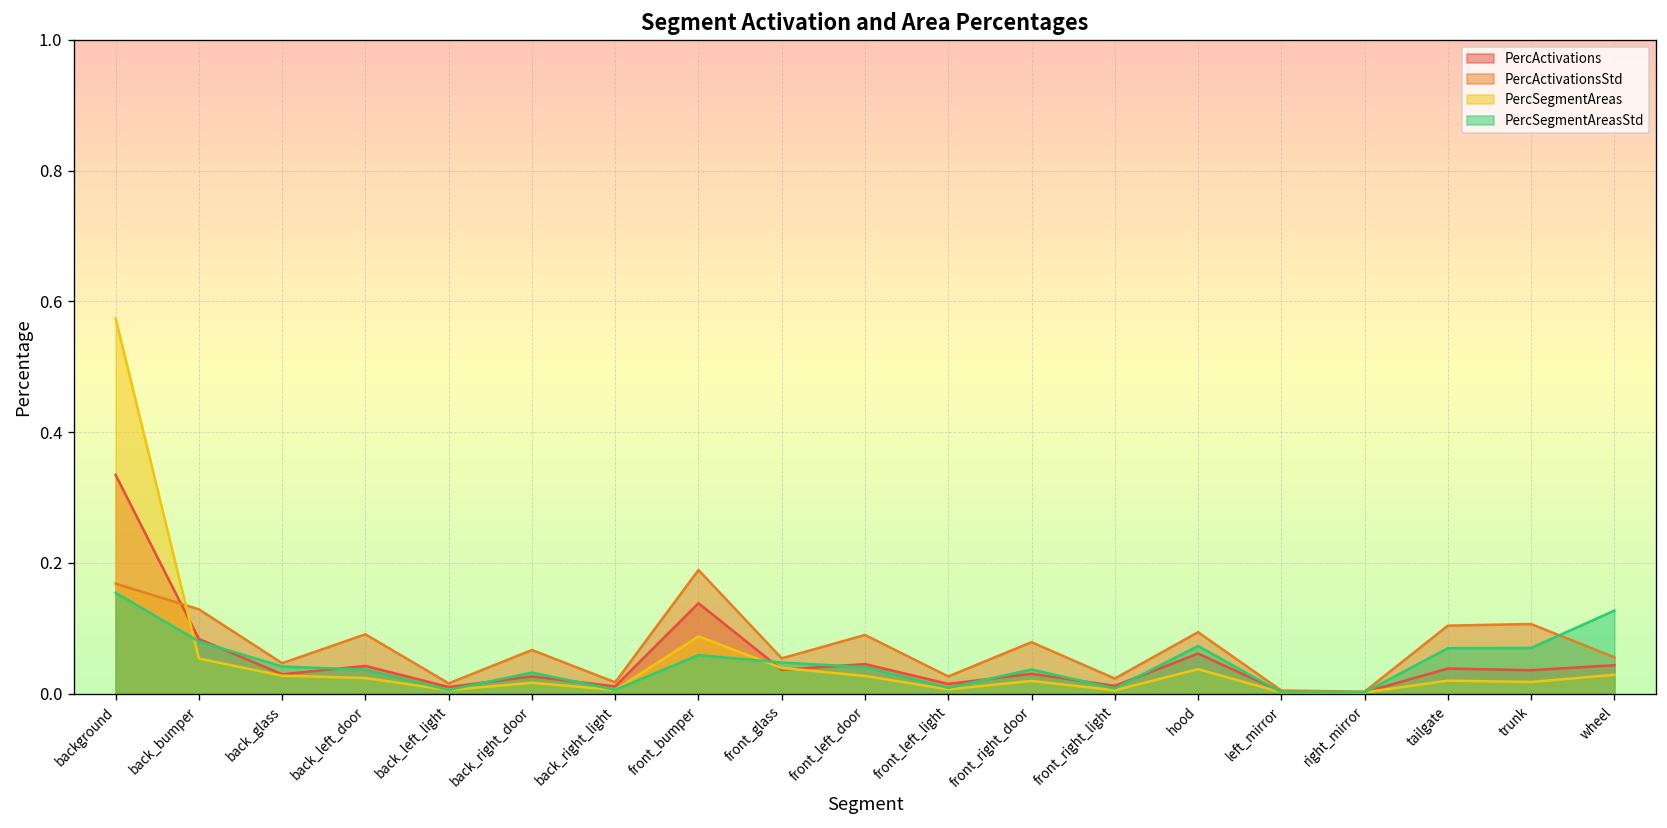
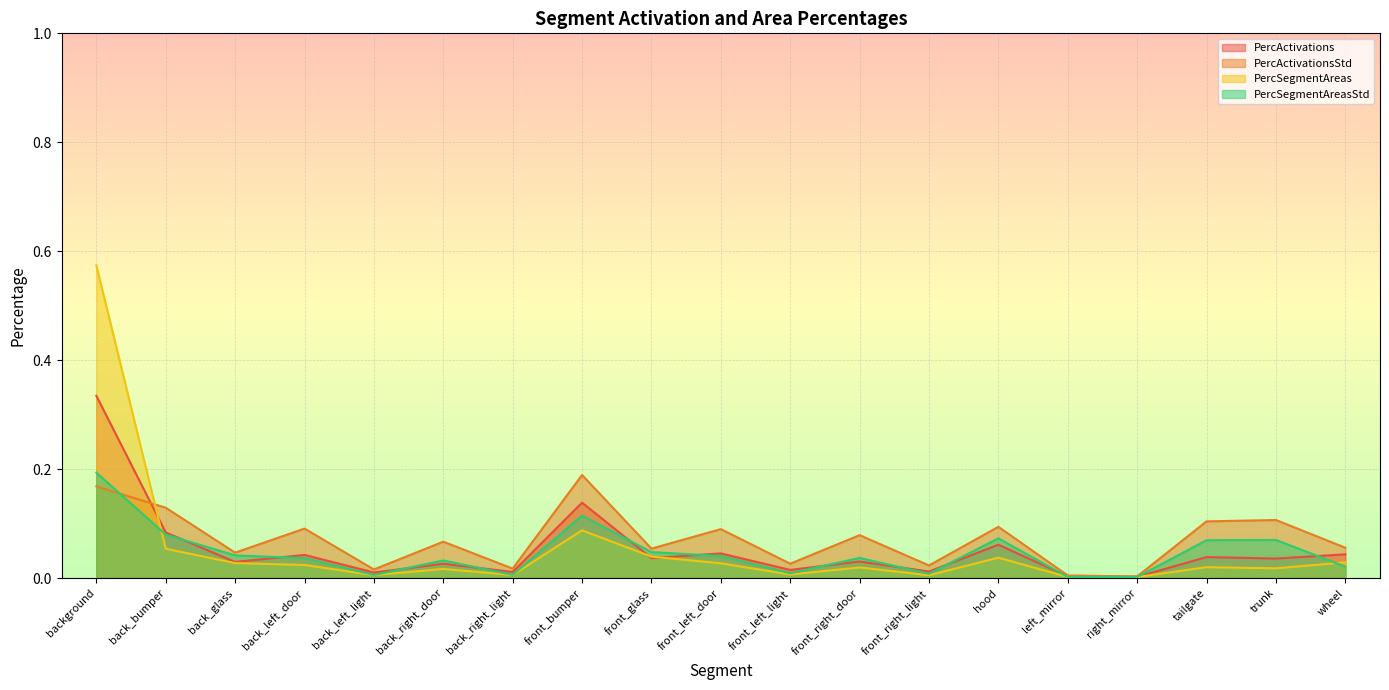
PercSegmentAreasStd, background: 0.15 -> 0.19
PercSegmentAreasStd, front_bumper: 0.06 -> 0.11
PercSegmentAreasStd, wheel: 0.13 -> 0.02
